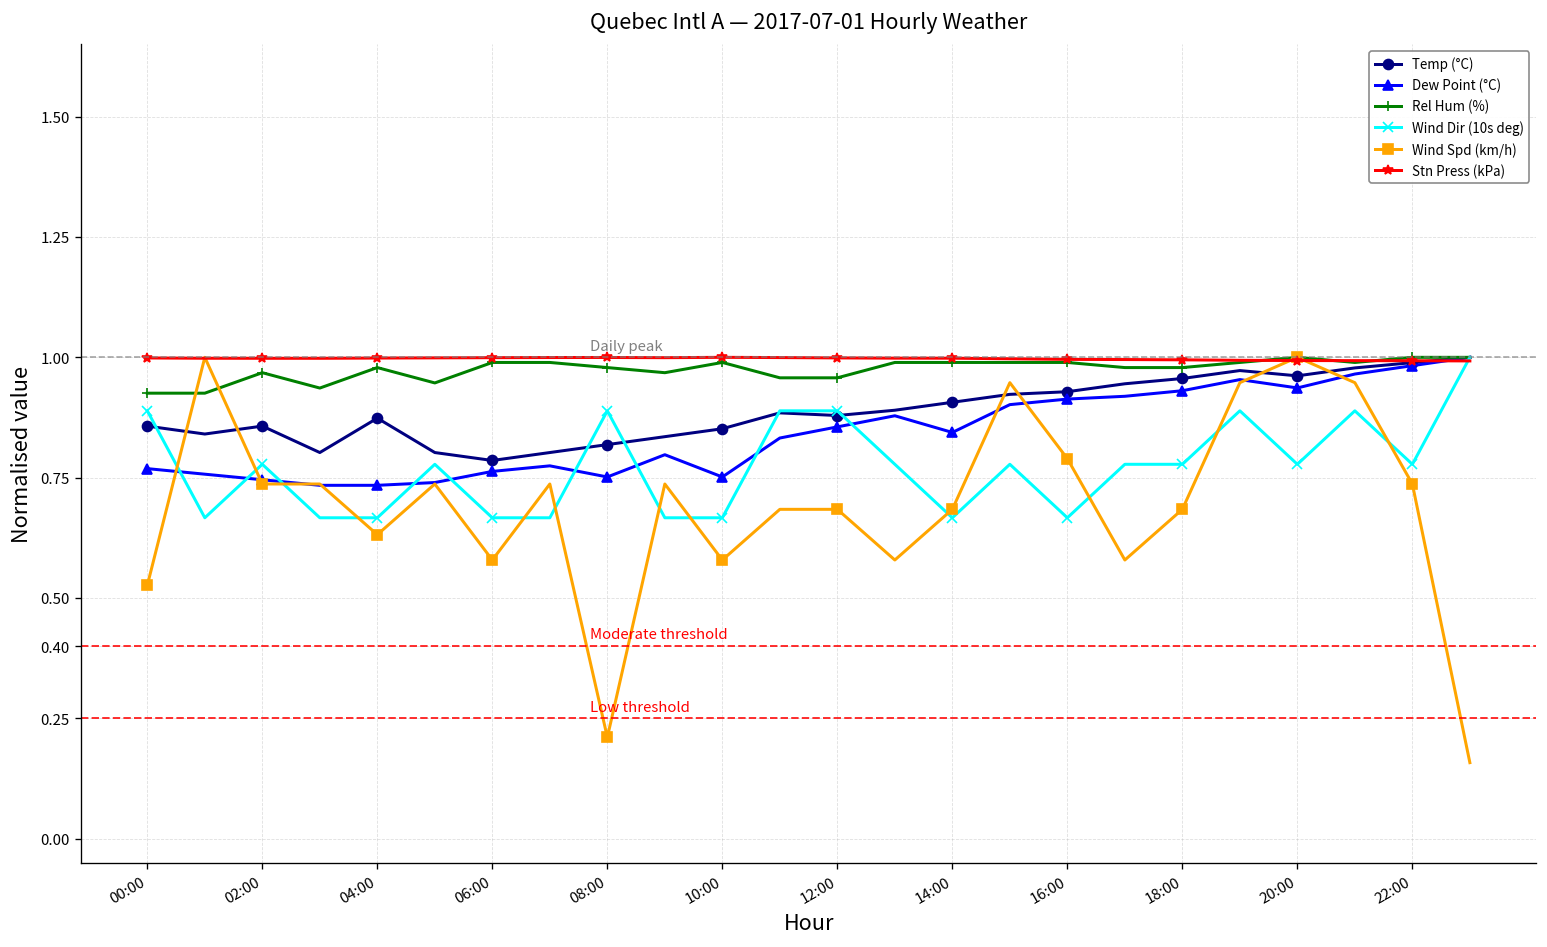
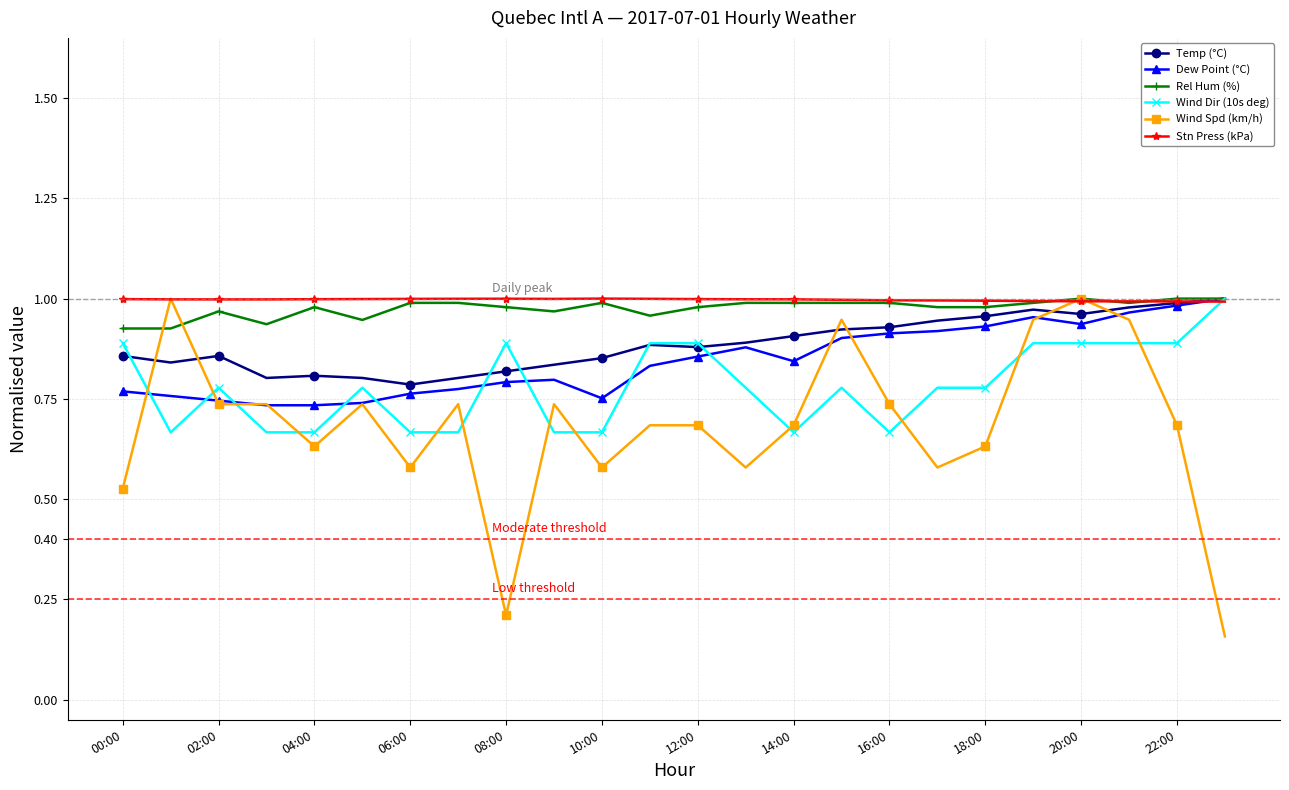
Temp (°C), 04:00: 0.87 -> 0.81
Dew Point (°C), 08:00: 0.75 -> 0.79
Rel Hum (%), 12:00: 0.96 -> 0.98
Wind Spd (km/h), 16:00: 0.79 -> 0.74
Wind Spd (km/h), 18:00: 0.68 -> 0.63
Wind Dir (10s deg), 20:00: 0.78 -> 0.89
Wind Dir (10s deg), 22:00: 0.78 -> 0.89
Wind Spd (km/h), 22:00: 0.74 -> 0.68
